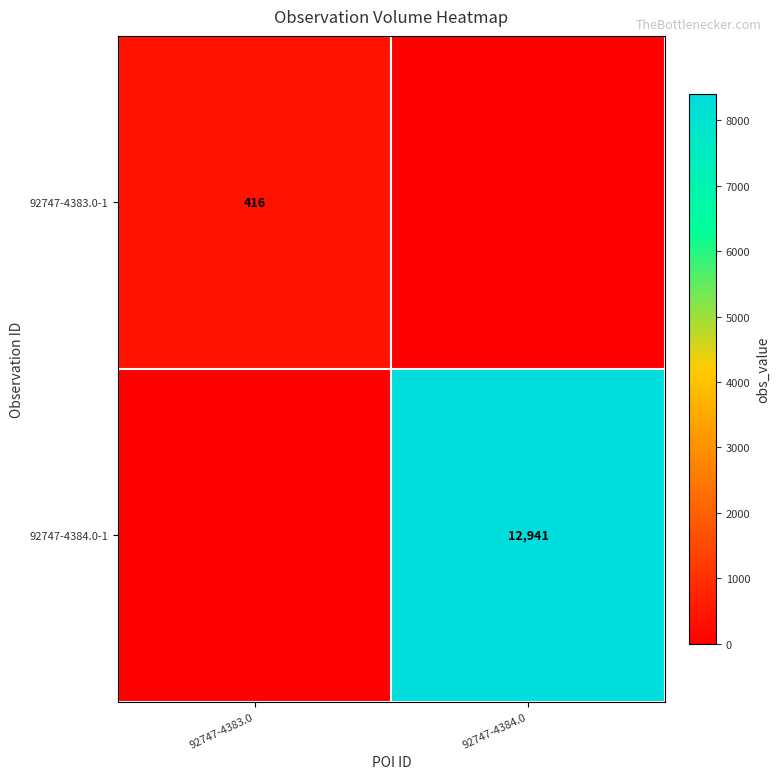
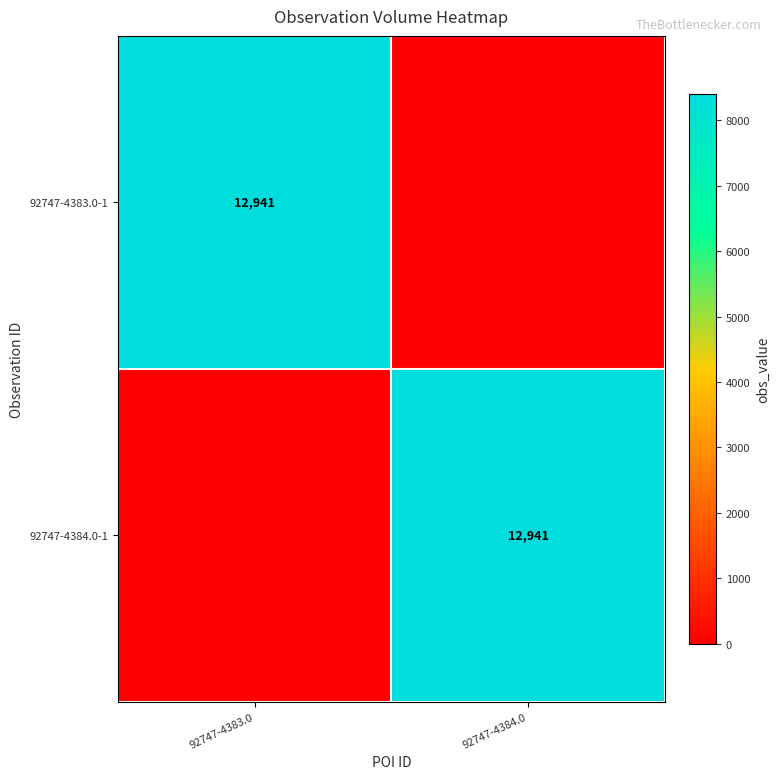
92747-4383.0-1, 92747-4383.0: 416 -> 12,941
